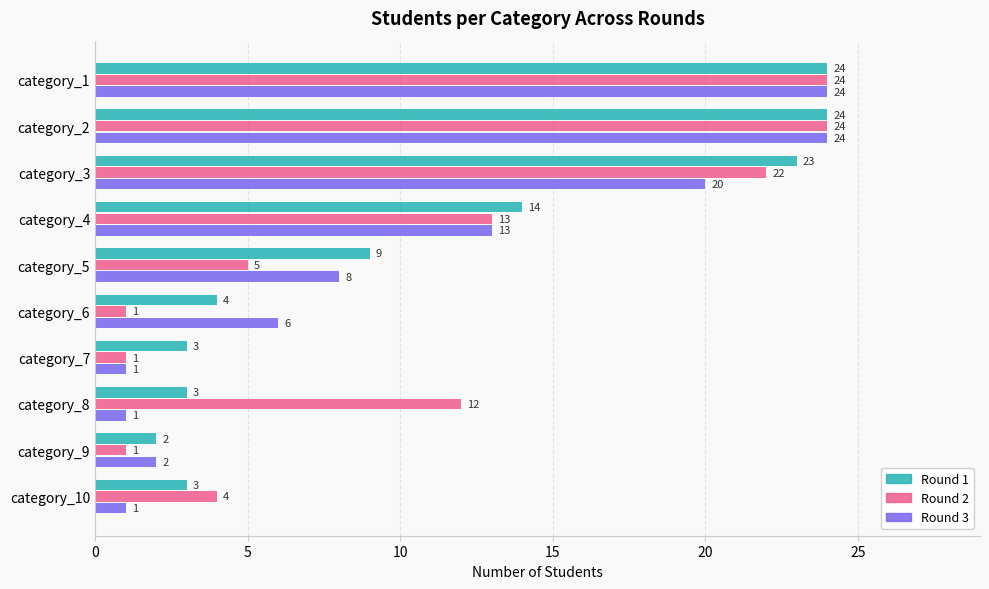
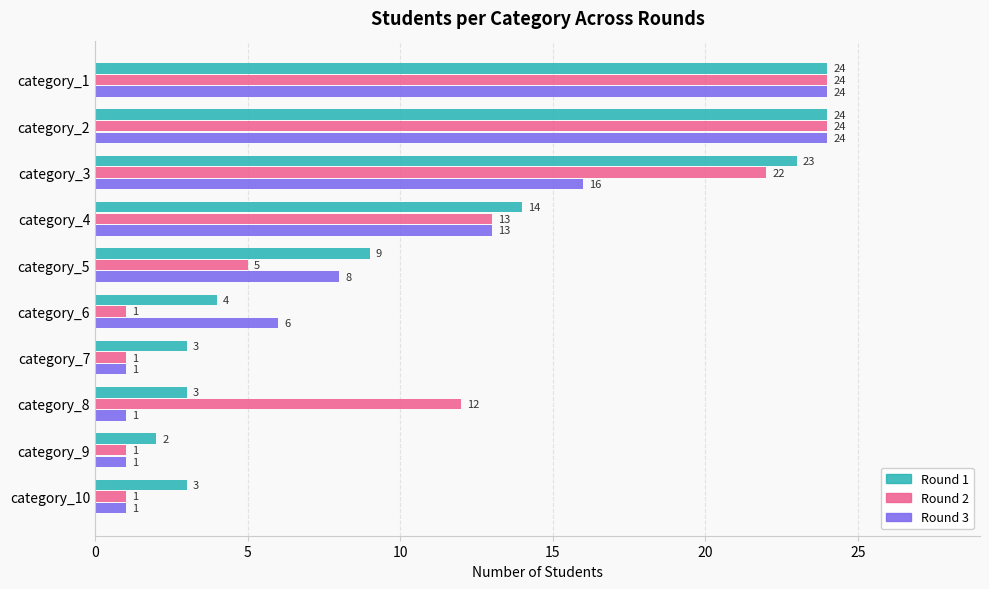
Round 3, category_3: 20 -> 16
Round 3, category_9: 2 -> 1
Round 2, category_10: 4 -> 1
